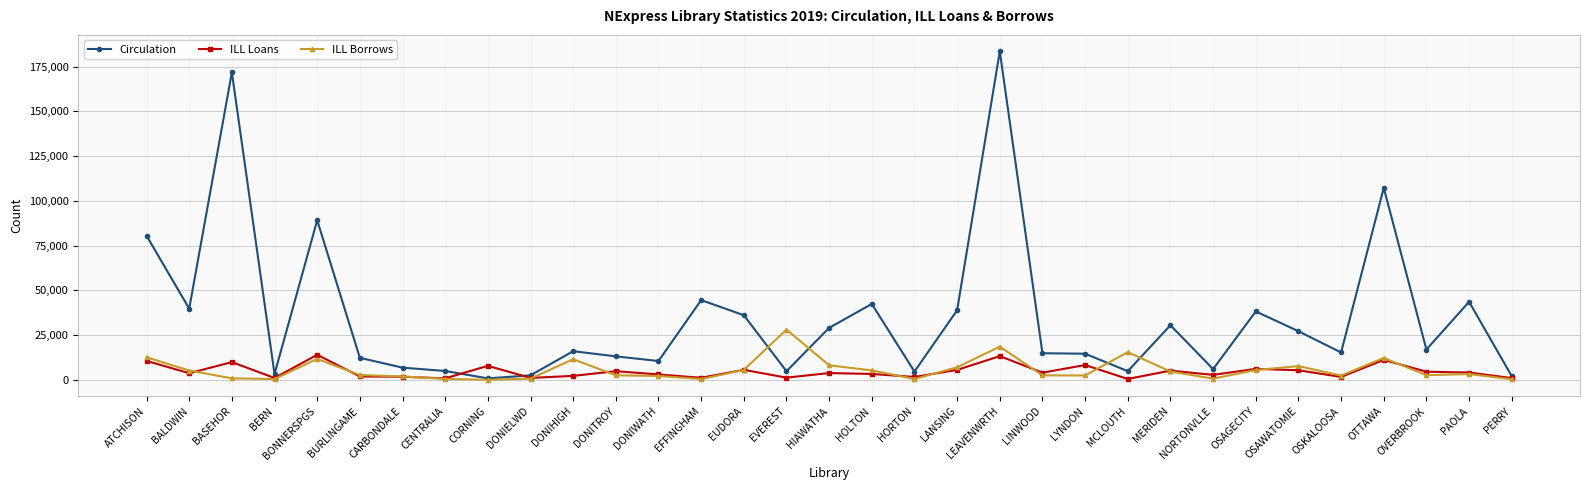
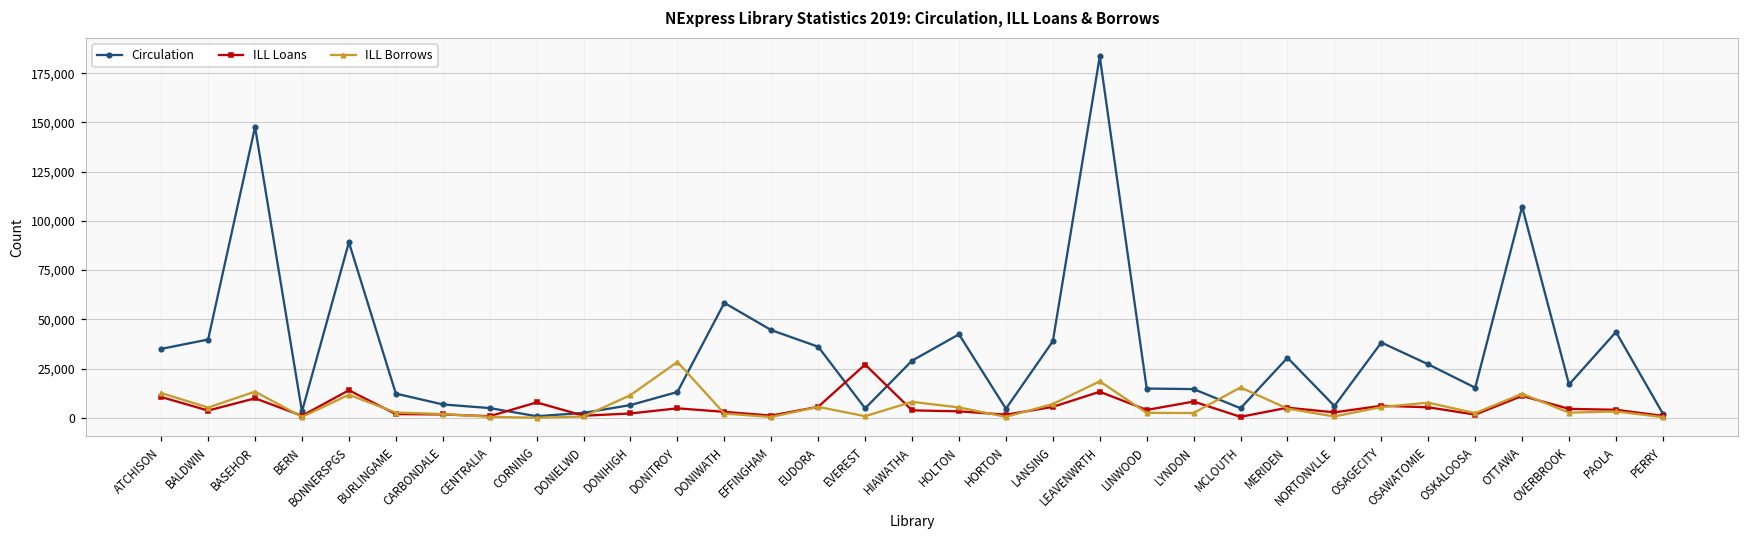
Circulation, ATCHISON: 81,000 -> 35,000
Circulation, BASEHOR: 172,000 -> 148,000
ILL Borrows, BASEHOR: 1,000 -> 13,000
Circulation, DONIHIGH: 16,000 -> 6,000
ILL Borrows, DONITROY: 3,000 -> 28,000
Circulation, DONIWATH: 11,000 -> 58,000
ILL Loans, EVEREST: 1,000 -> 27,000
ILL Borrows, EVEREST: 28,000 -> 1,000
